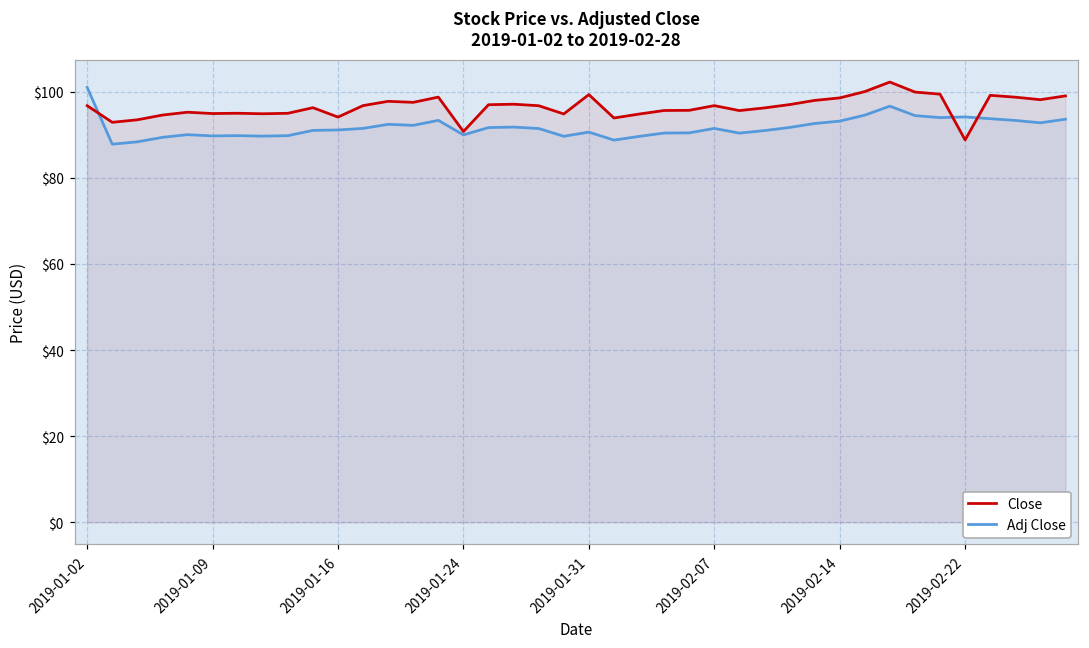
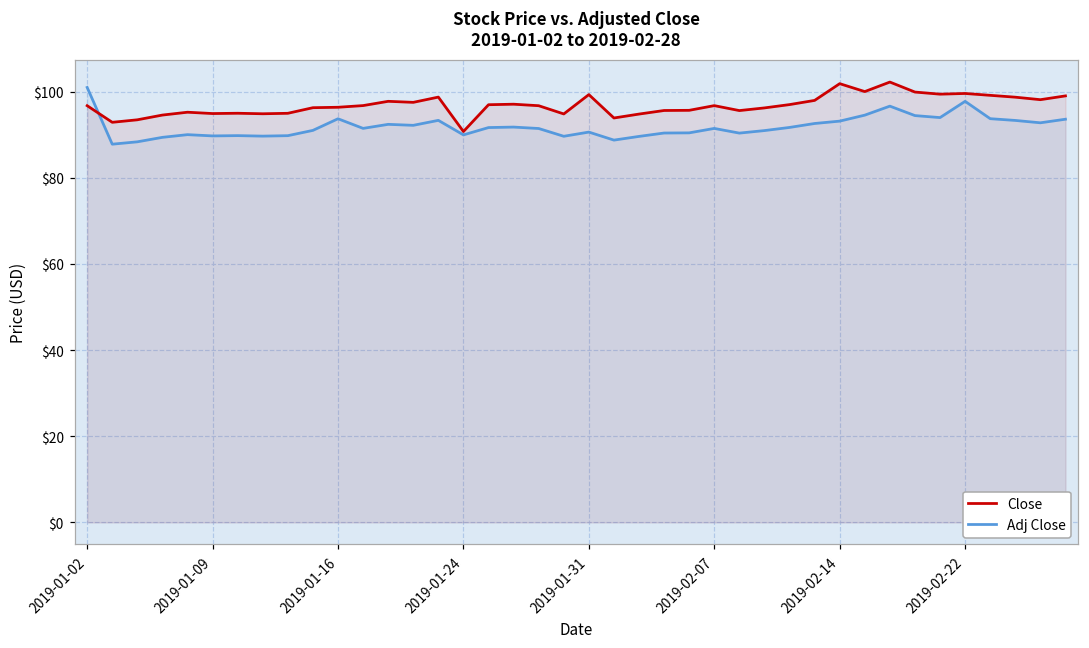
Close, 2019-01-16: $94 -> $96
Adj Close, 2019-01-16: $91 -> $94
Close, 2019-02-14: $99 -> $102
Close, 2019-02-22: $89 -> $100
Adj Close, 2019-02-22: $94 -> $98
